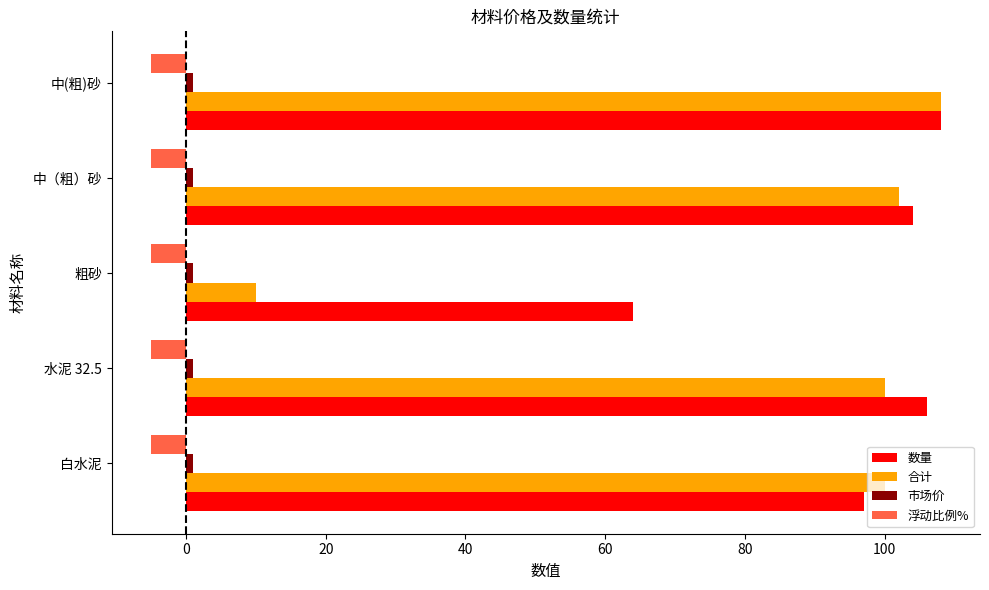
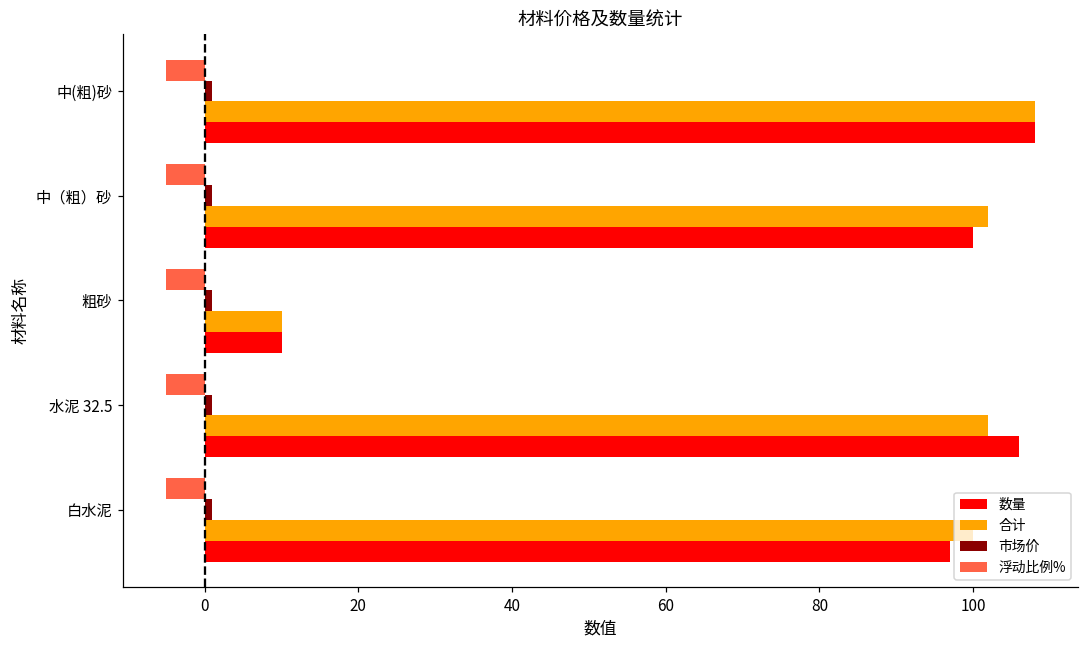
数量, 中（粗）砂: 104 -> 100
数量, 粗砂: 64 -> 10
合计, 水泥 32.5: 100 -> 102
